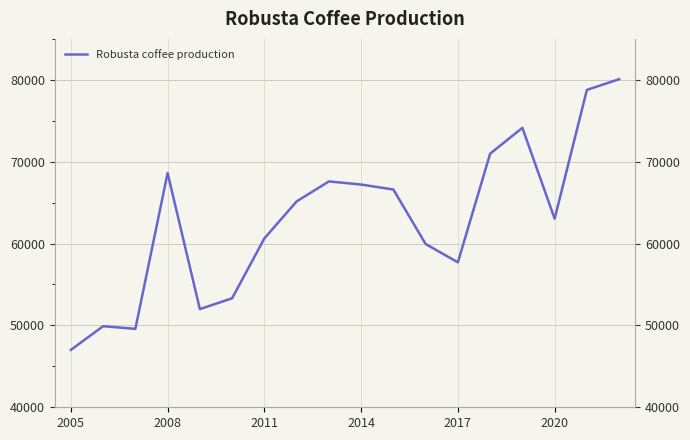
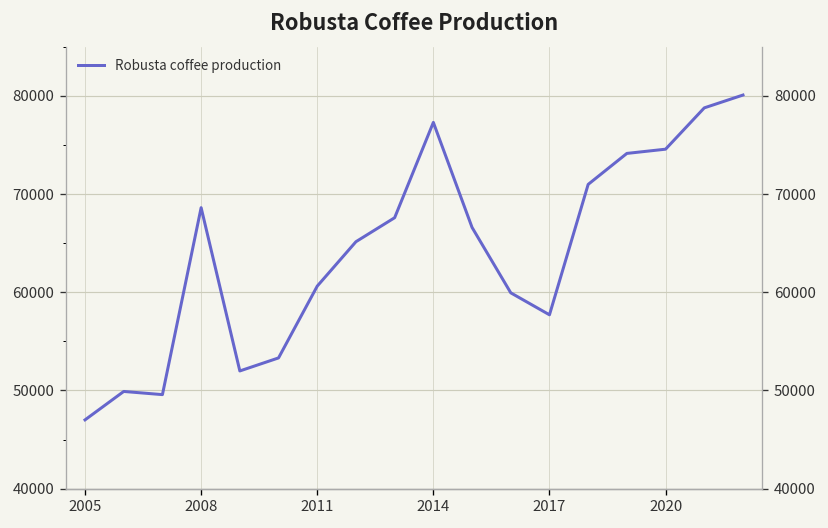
2014: 67000 -> 77000
2020: 63000 -> 75000
